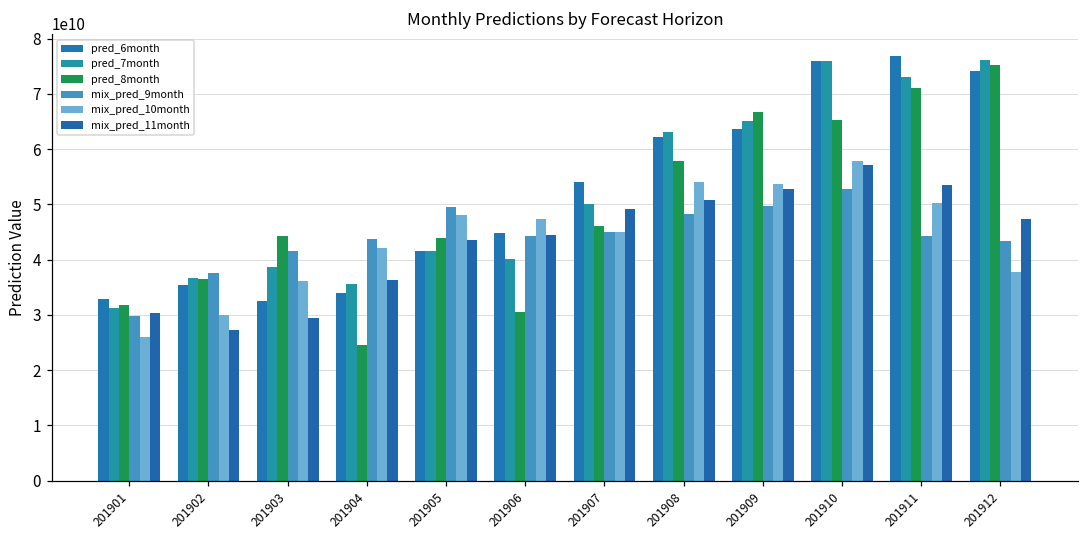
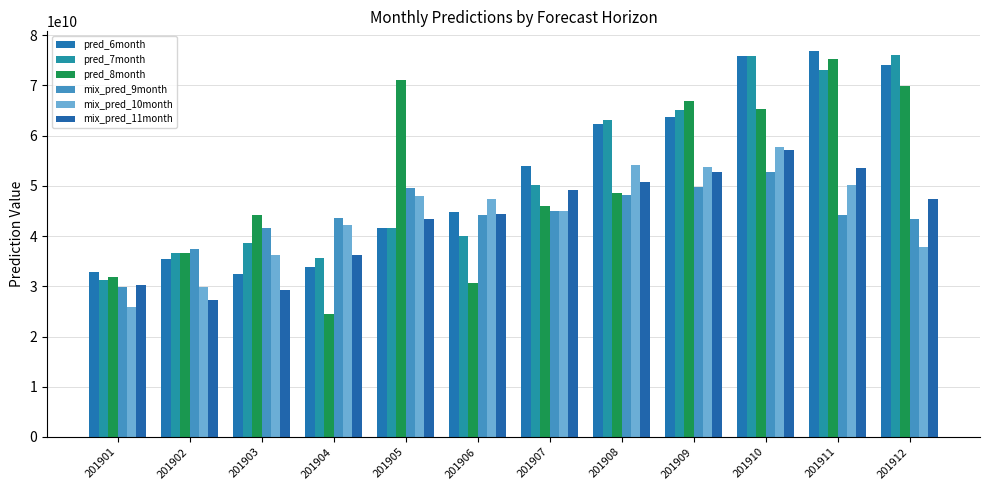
pred_8month, 201905: 44000000000 -> 71000000000
pred_8month, 201908: 58000000000 -> 49000000000
pred_8month, 201911: 71000000000 -> 75000000000
pred_8month, 201912: 75000000000 -> 70000000000
